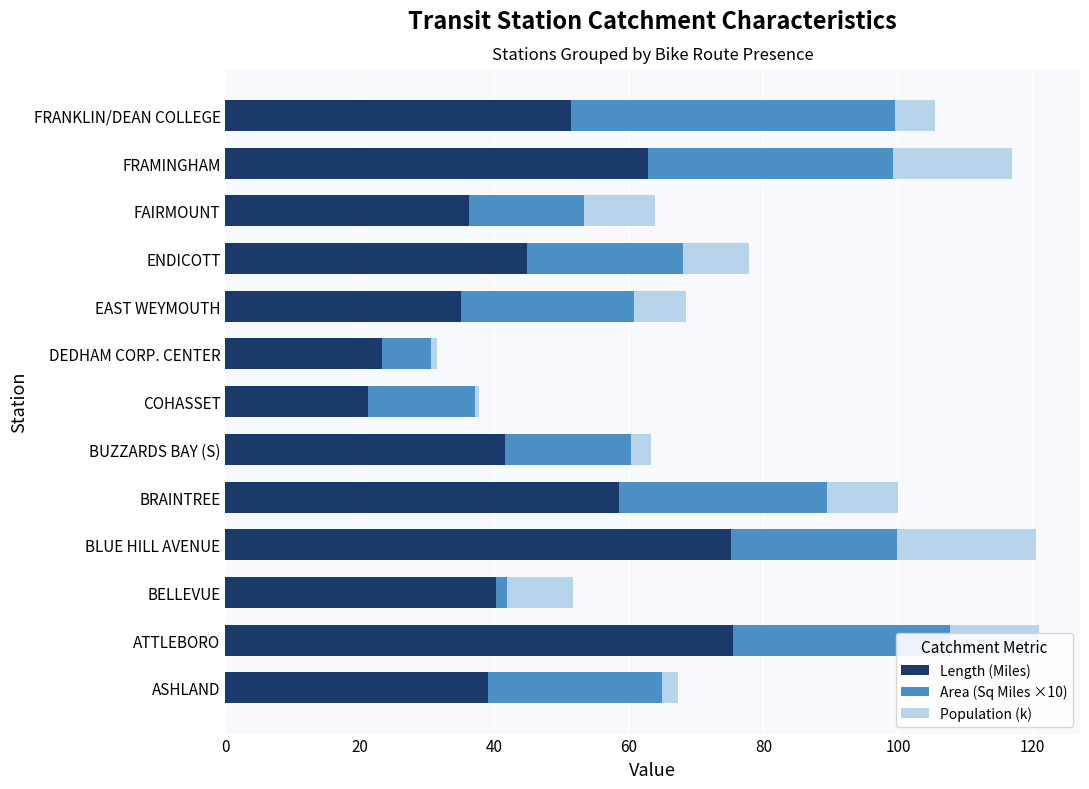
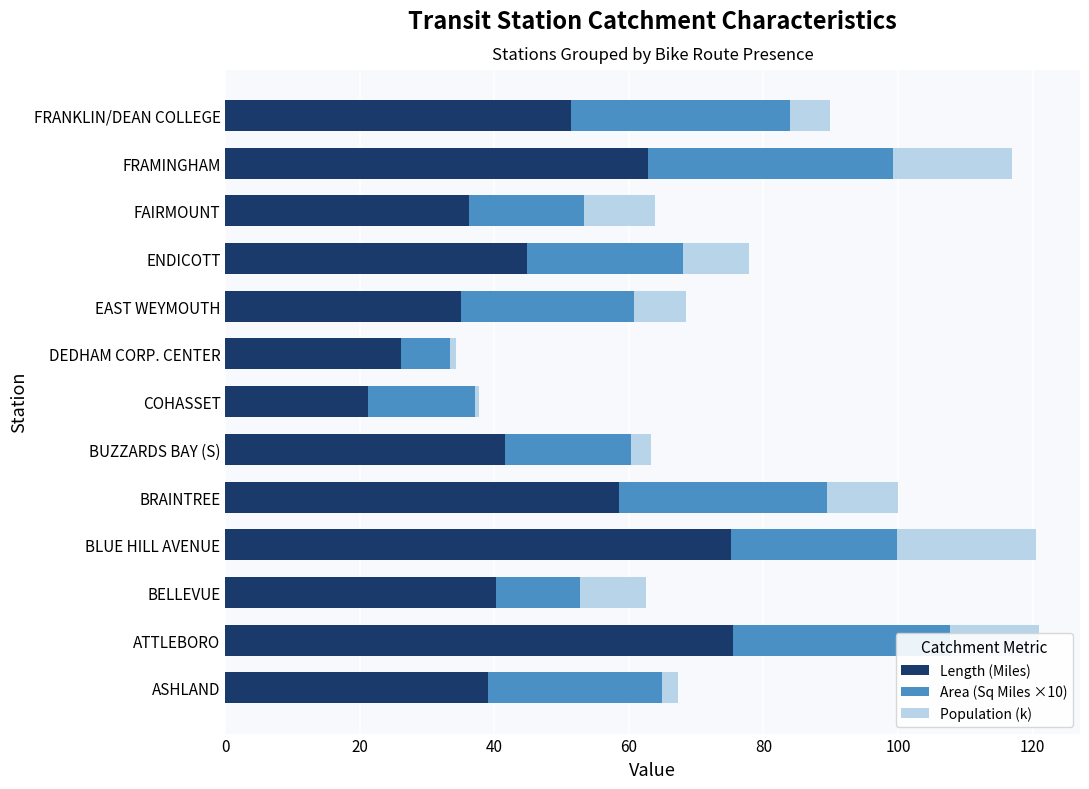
Area (Sq Miles ×10), FRANKLIN/DEAN COLLEGE: 48 -> 33
Length (Miles), DEDHAM CORP. CENTER: 23 -> 26
Area (Sq Miles ×10), BELLEVUE: 2 -> 12
